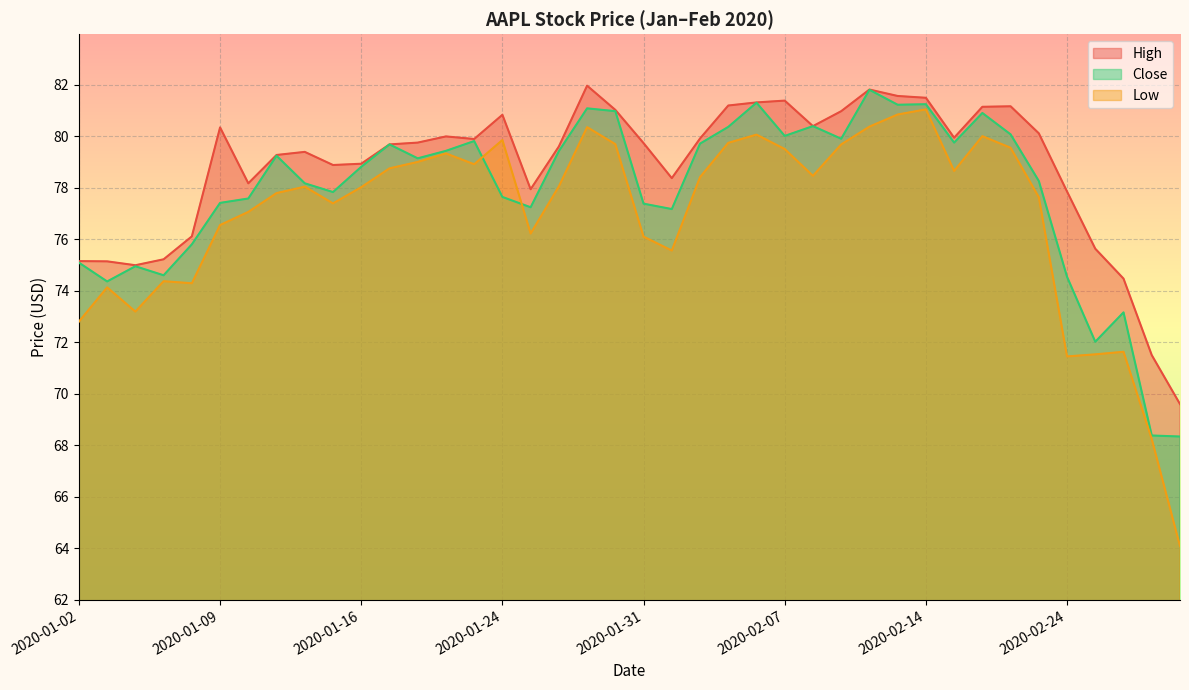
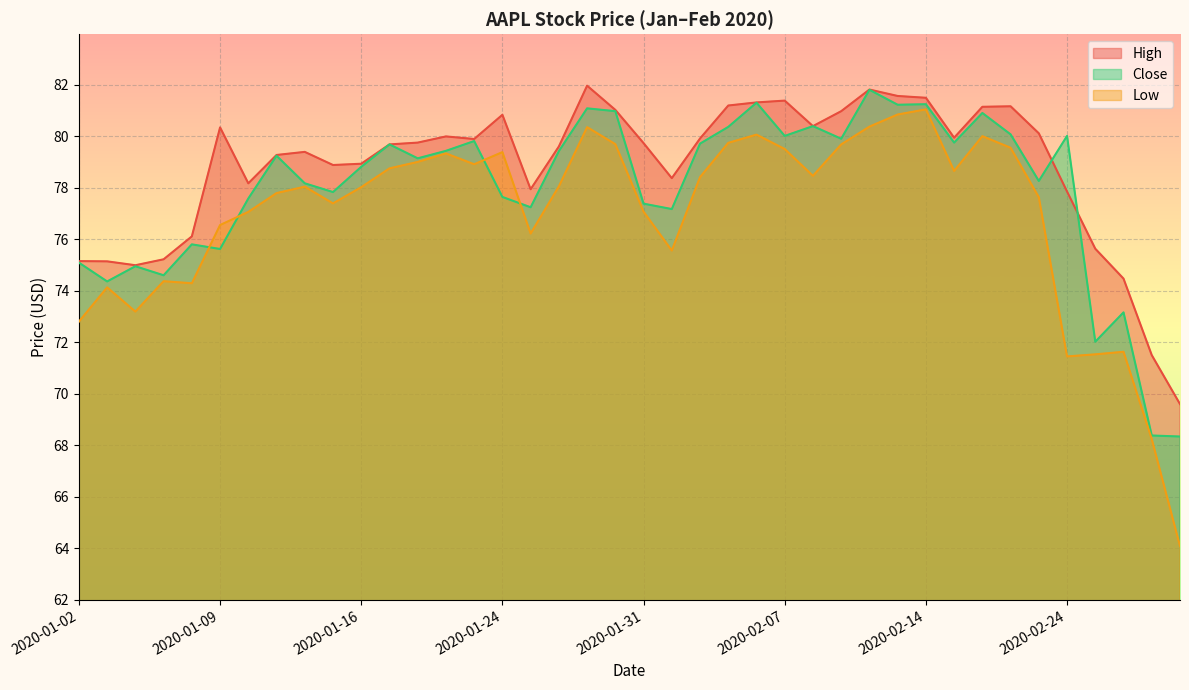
Close, 2020-01-09: 77.4 -> 75.6
Low, 2020-01-24: 79.9 -> 79.4
Low, 2020-01-31: 76.1 -> 77.1
Close, 2020-02-24: 74.5 -> 80.0
